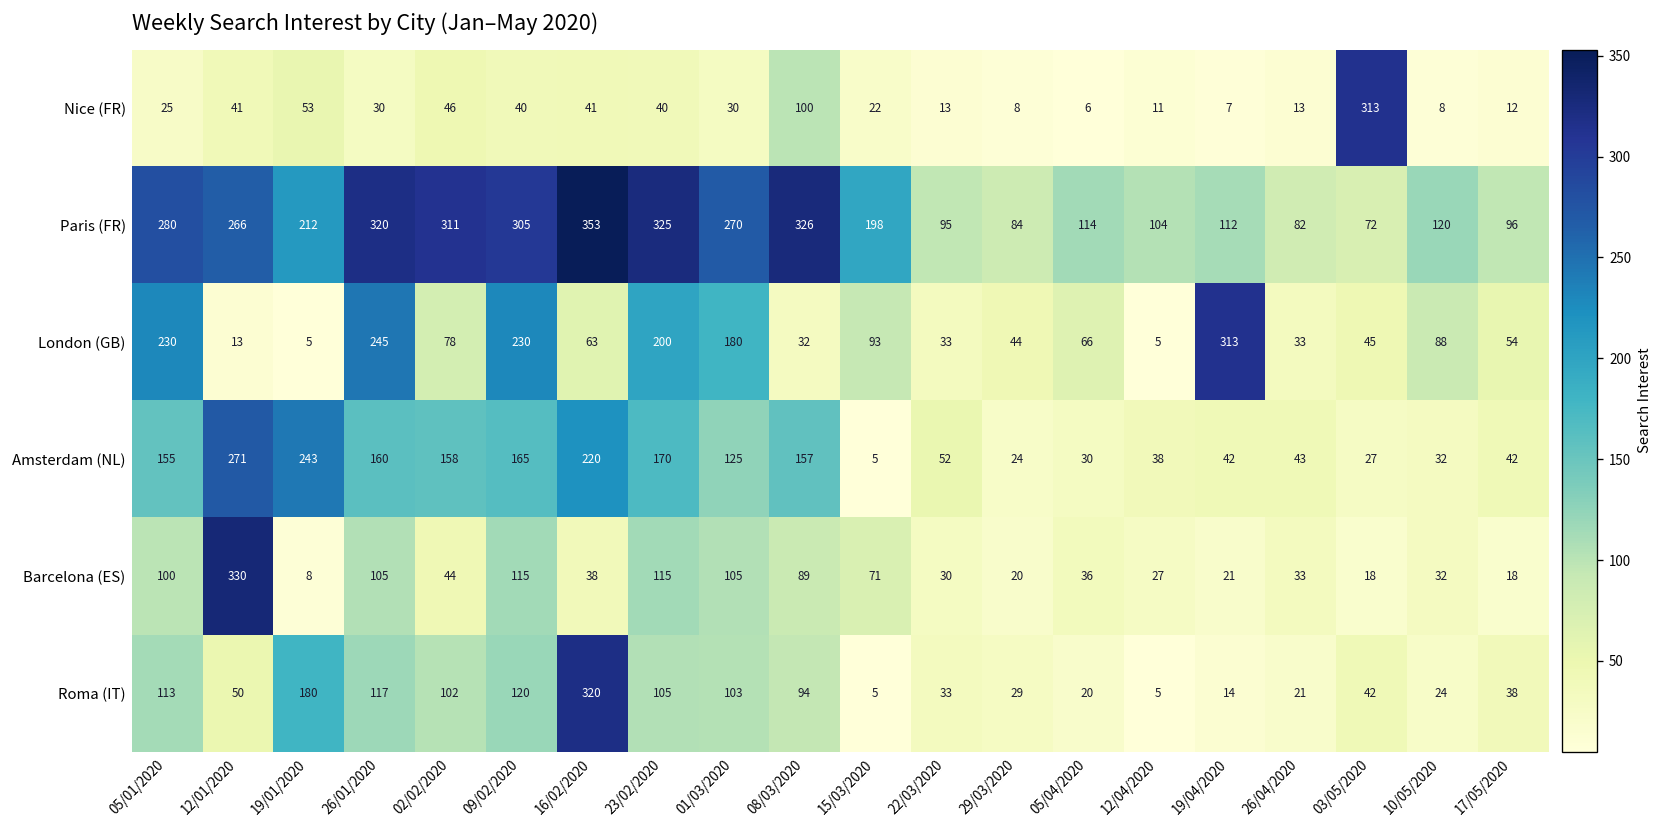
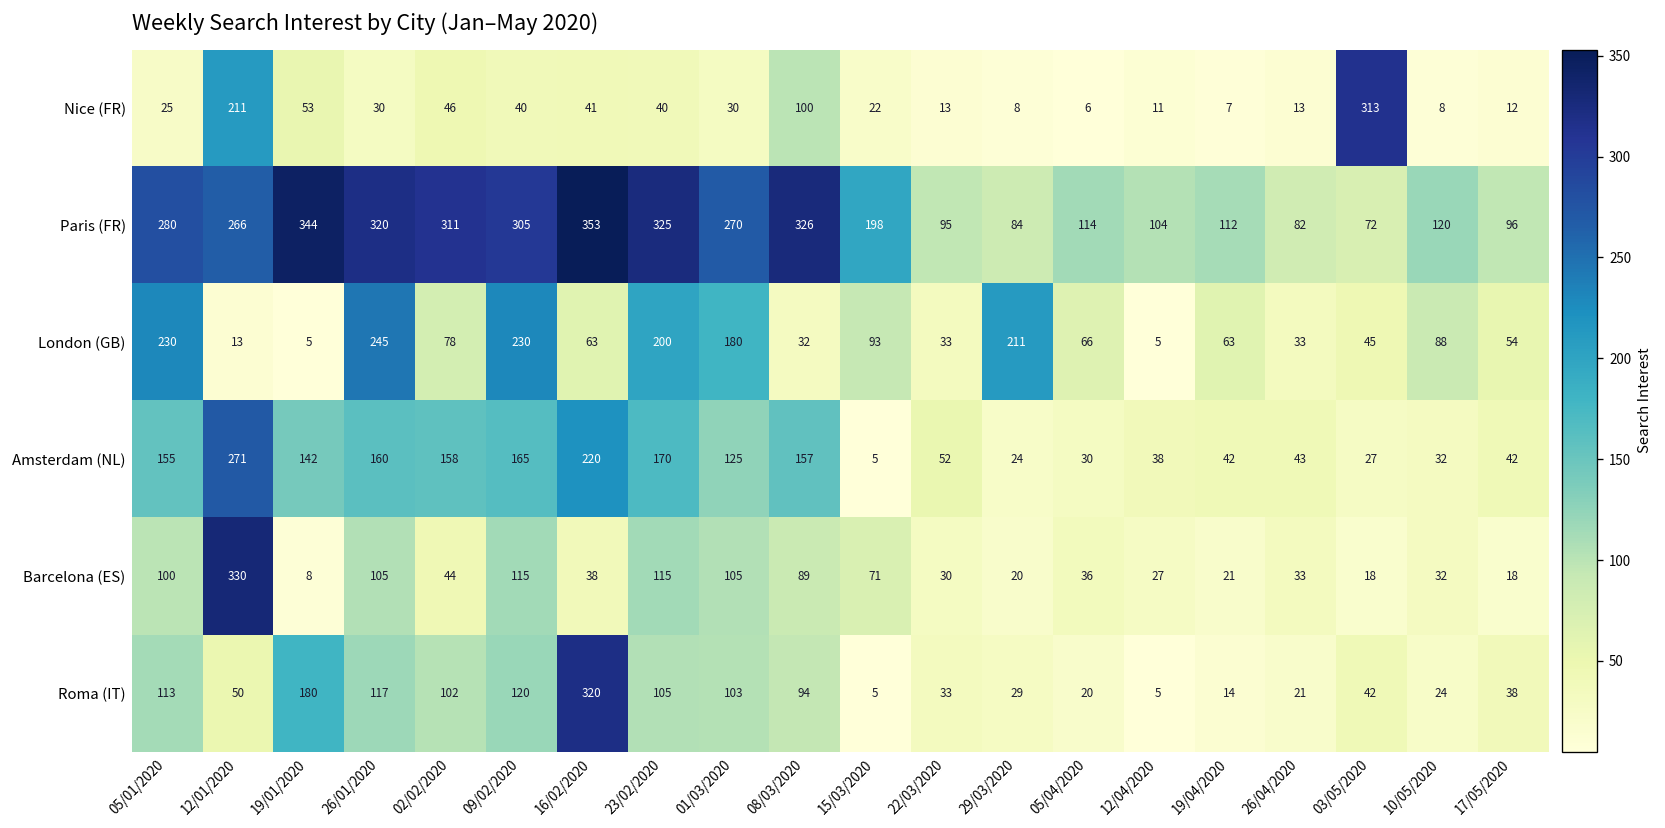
Nice (FR), 12/01/2020: 41 -> 211
Paris (FR), 19/01/2020: 212 -> 344
London (GB), 29/03/2020: 44 -> 211
London (GB), 19/04/2020: 313 -> 63
Amsterdam (NL), 19/01/2020: 243 -> 142
